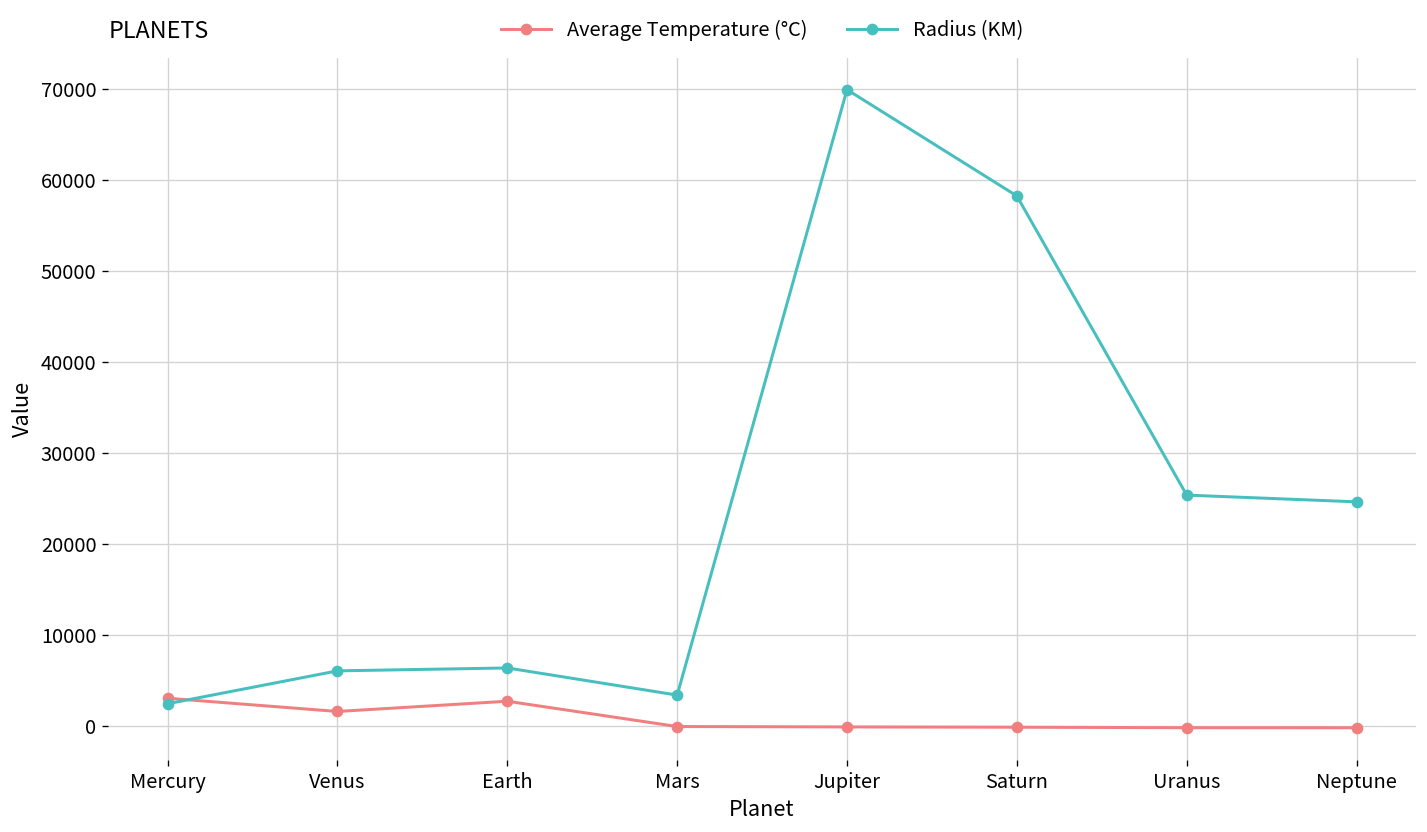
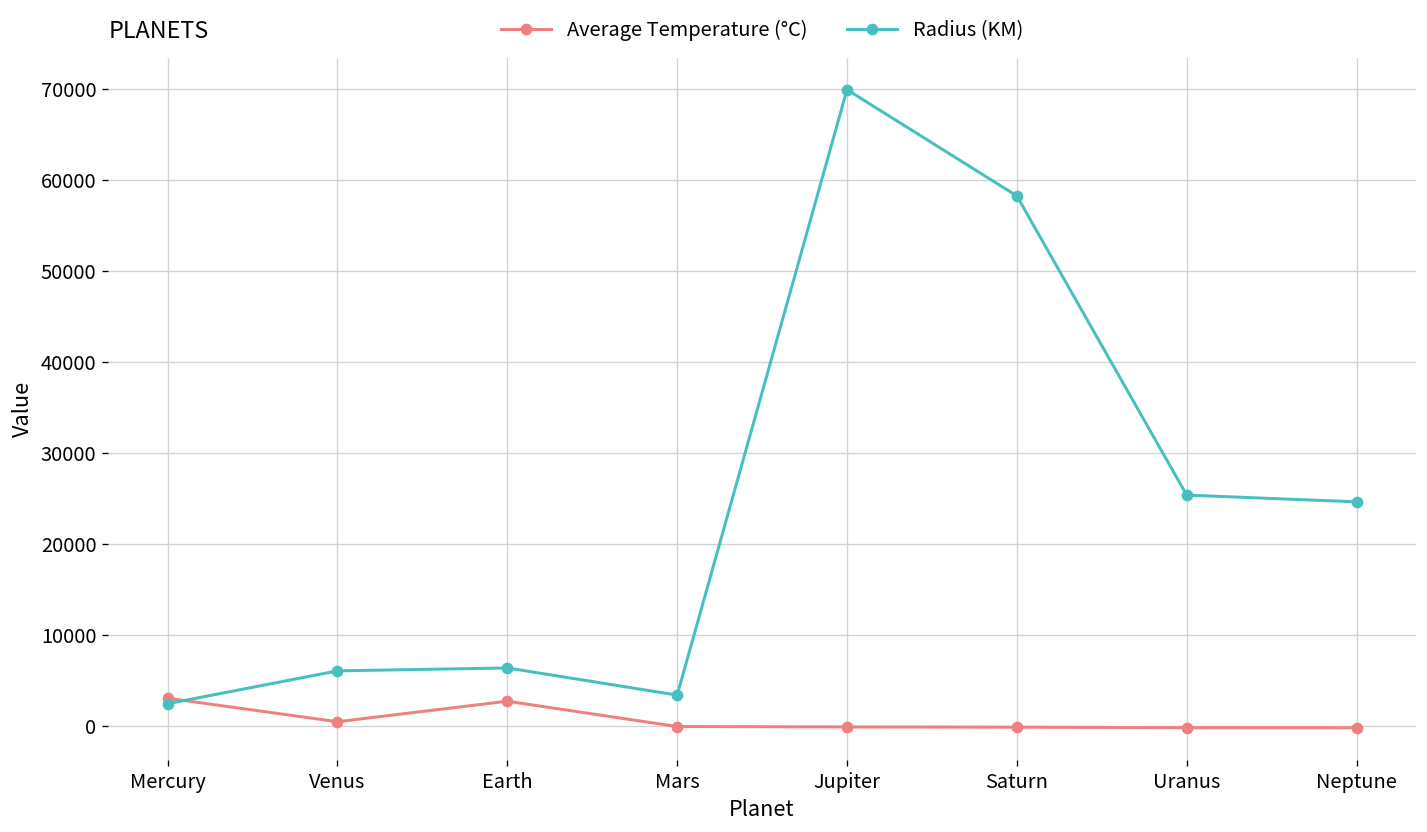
Average Temperature (°C), Venus: 2000 -> 0
